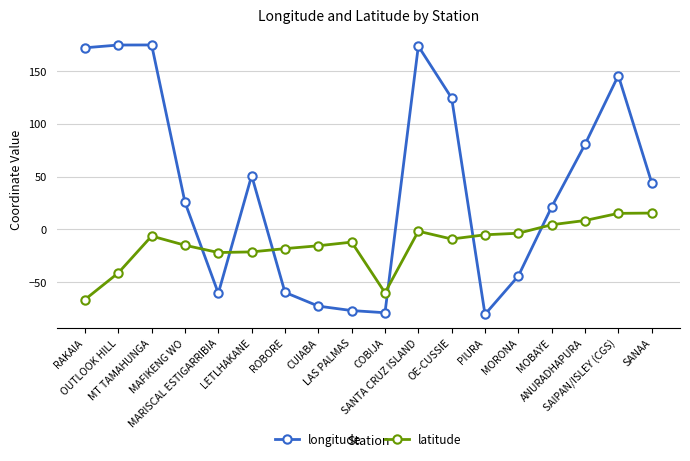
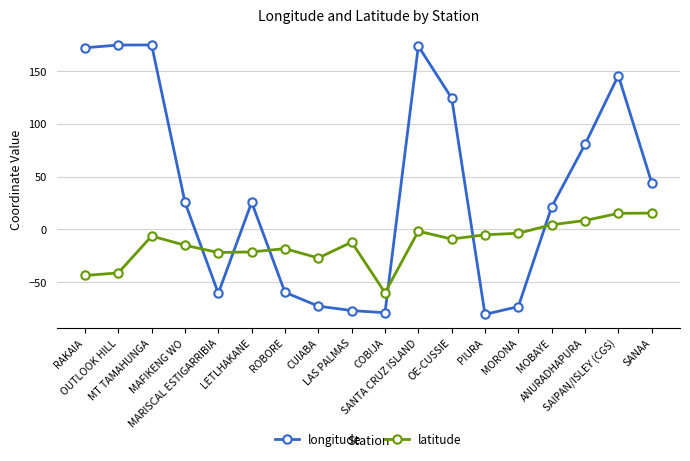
latitude, RAKAIA: -67 -> -44
longitude, LETLHAKANE: 51 -> 26
latitude, CUIABA: -16 -> -27
longitude, MORONA: -44 -> -73
